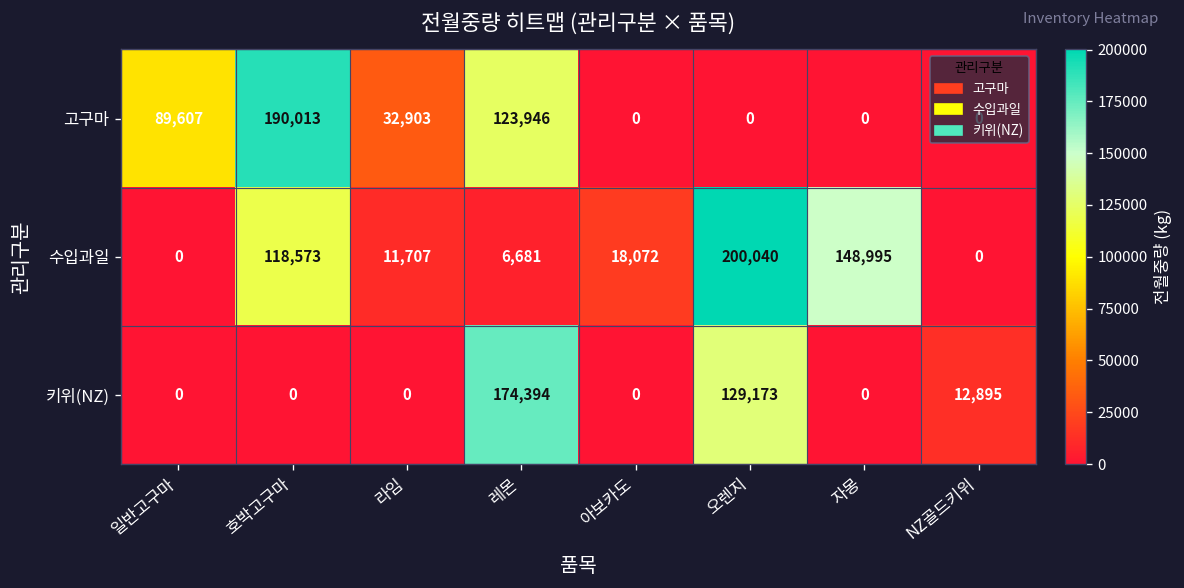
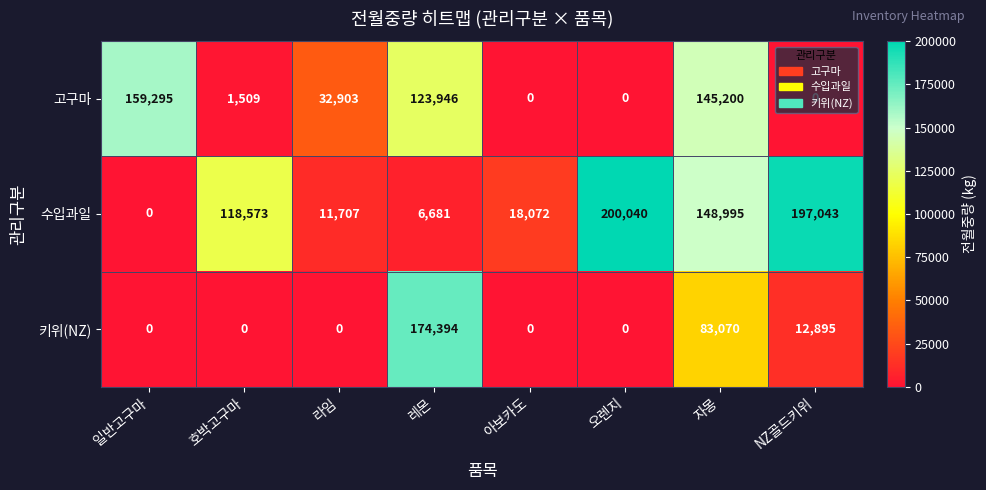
고구마, 일반고구마: 89,607 -> 159,295
고구마, 호박고구마: 190,013 -> 1,509
고구마, 자몽: 0 -> 145,200
수입과일, NZ골드키위: 0 -> 197,043
키위(NZ), 오렌지: 129,173 -> 0
키위(NZ), 자몽: 0 -> 83,070
